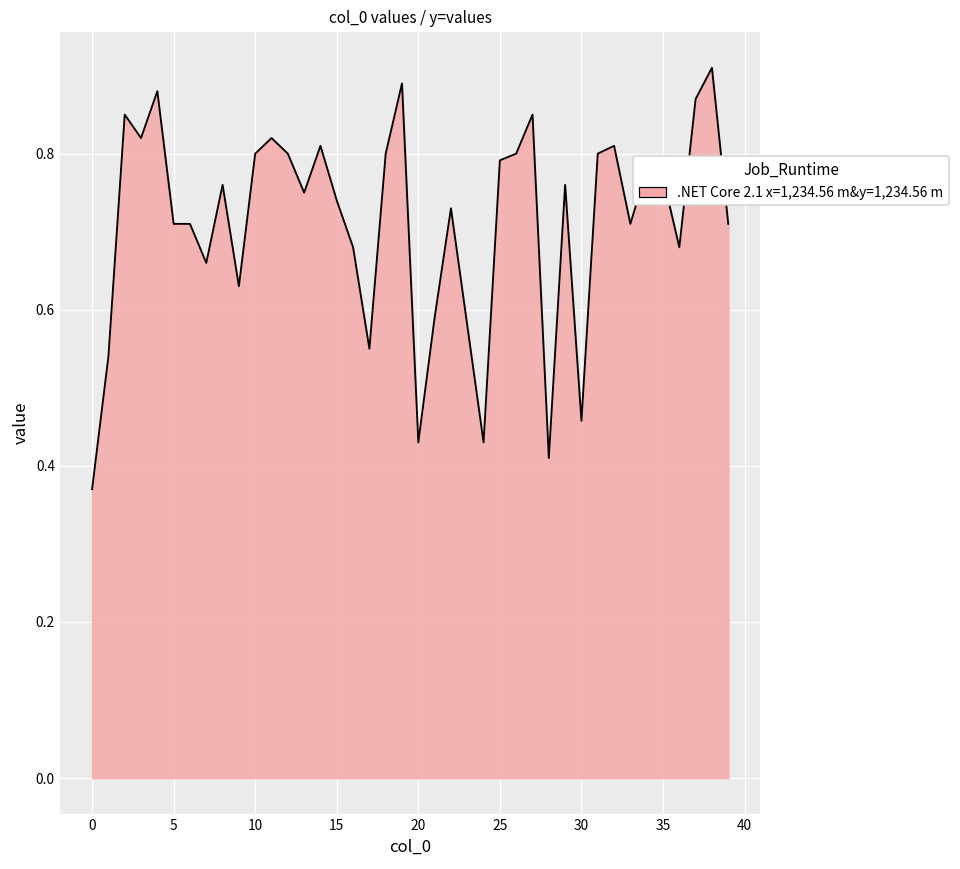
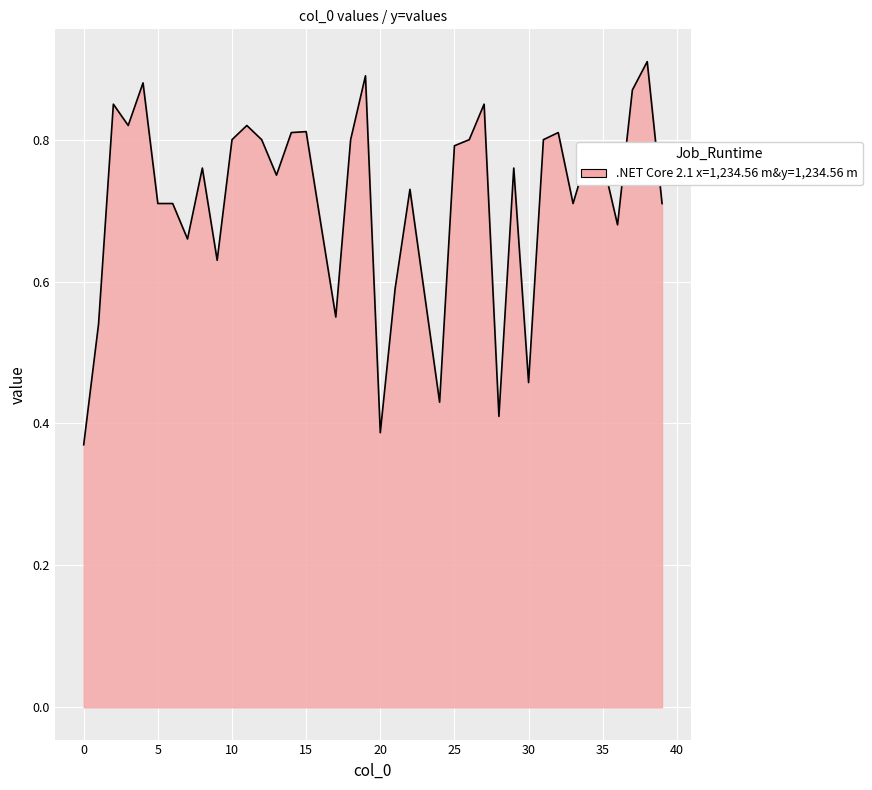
15: 0.74 -> 0.81
20: 0.43 -> 0.39
